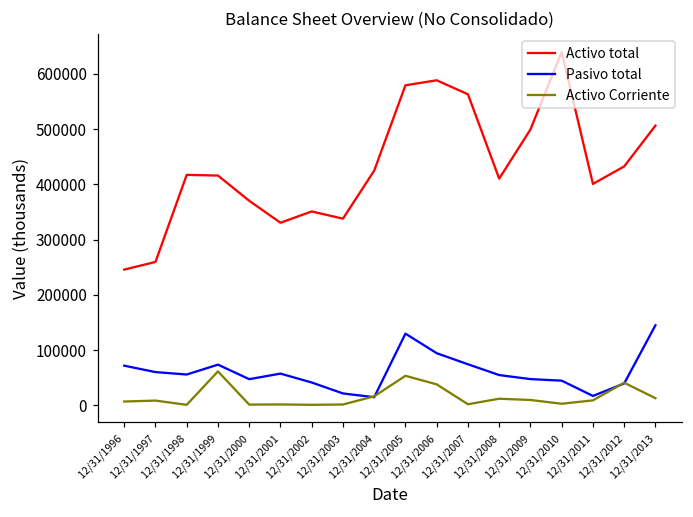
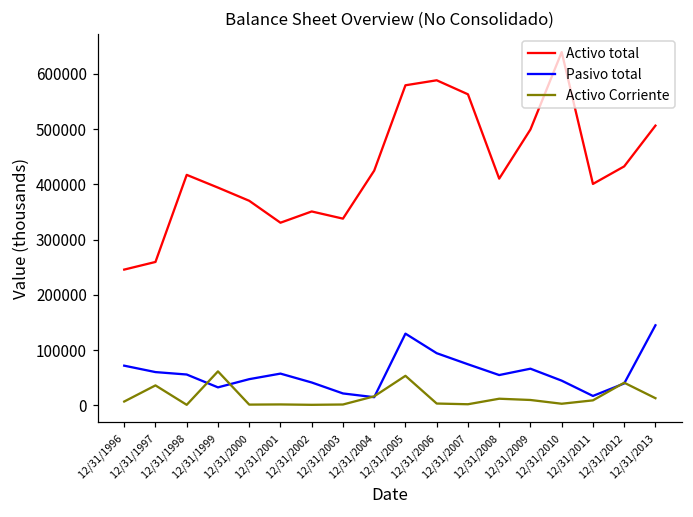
Activo Corriente, 12/31/1997: 10000 -> 40000
Activo total, 12/31/1999: 420000 -> 390000
Pasivo total, 12/31/1999: 70000 -> 30000
Activo Corriente, 12/31/2006: 40000 -> 0
Pasivo total, 12/31/2009: 50000 -> 70000
